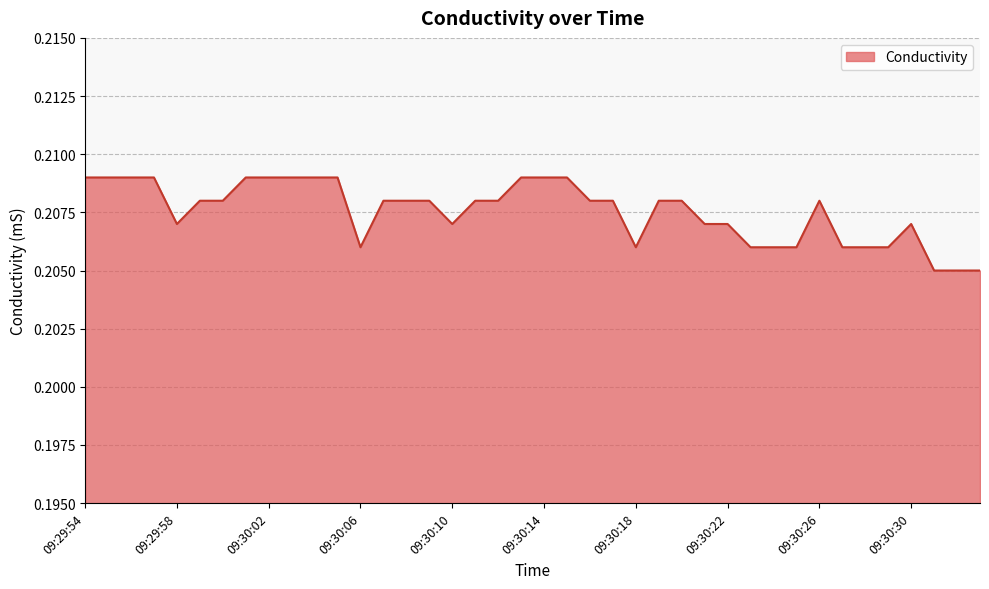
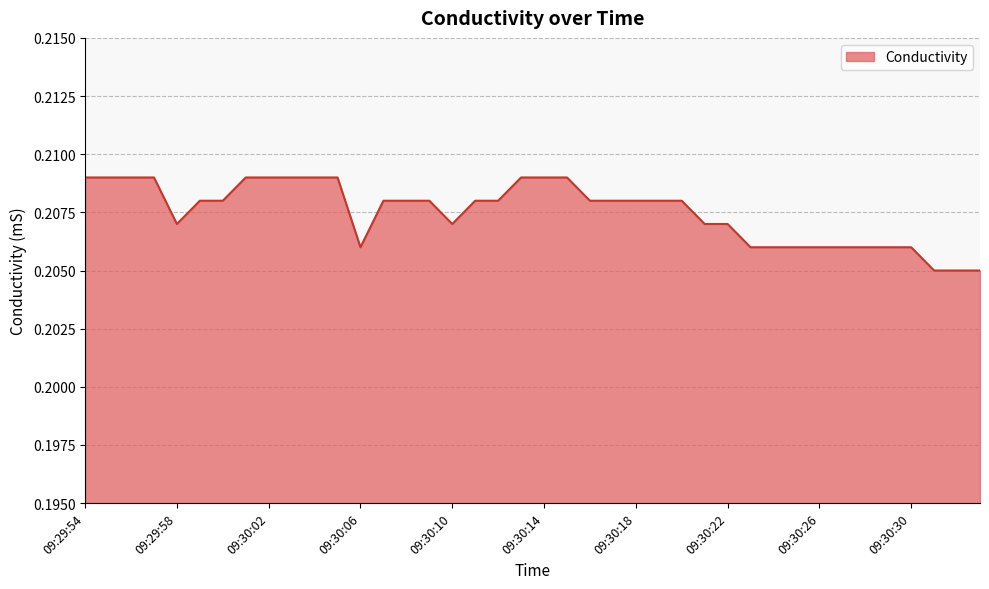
09:30:18: 0.206 -> 0.208
09:30:26: 0.208 -> 0.206
09:30:30: 0.207 -> 0.206
